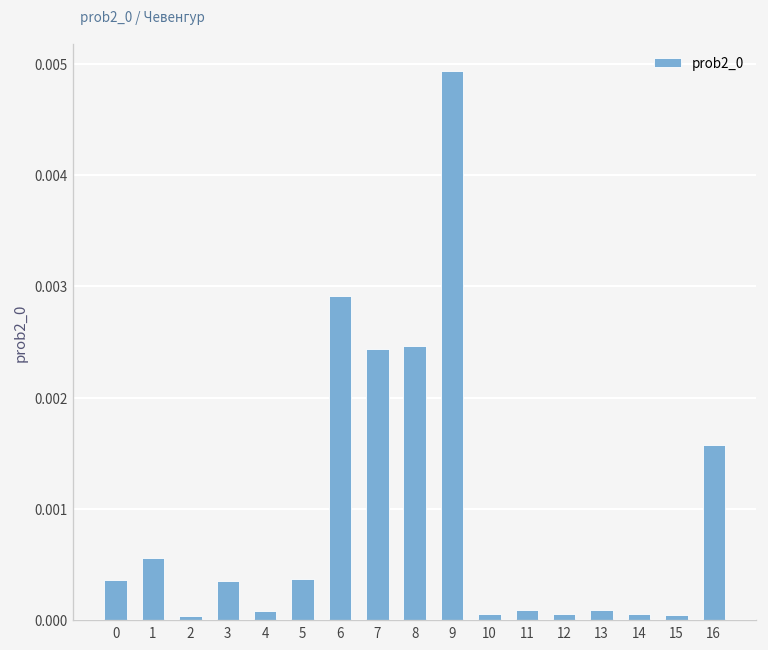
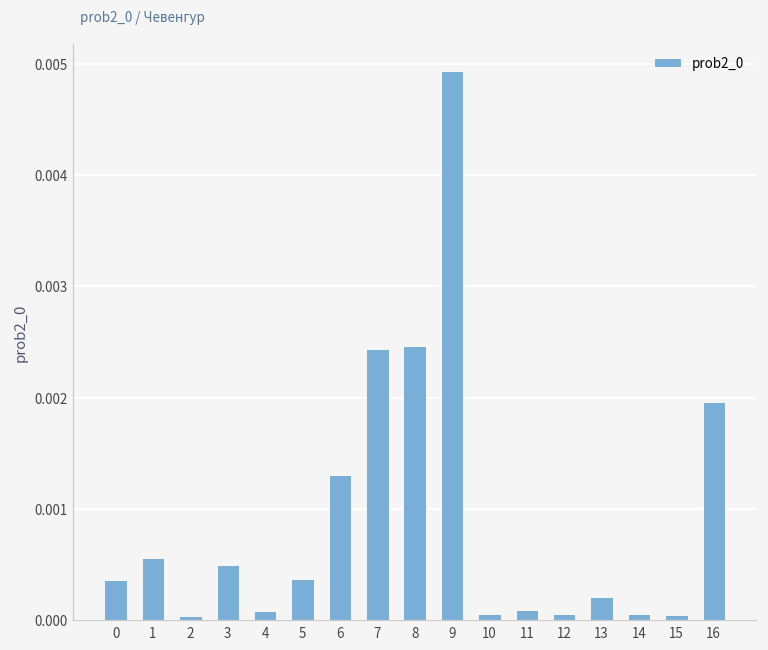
3: 0.0004 -> 0.0005
6: 0.0029 -> 0.0013
13: 0.0001 -> 0.0002
16: 0.0016 -> 0.0020
